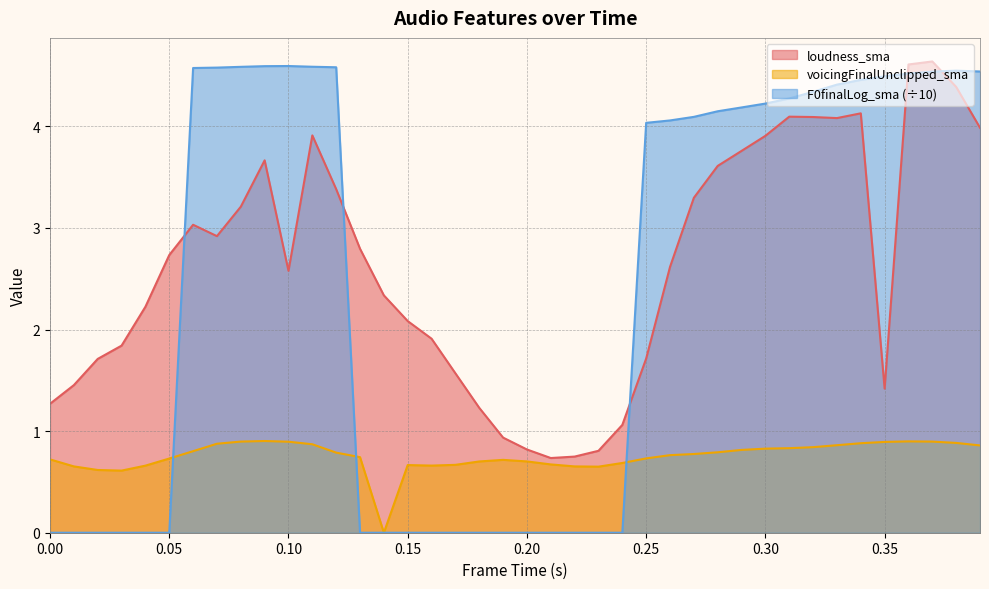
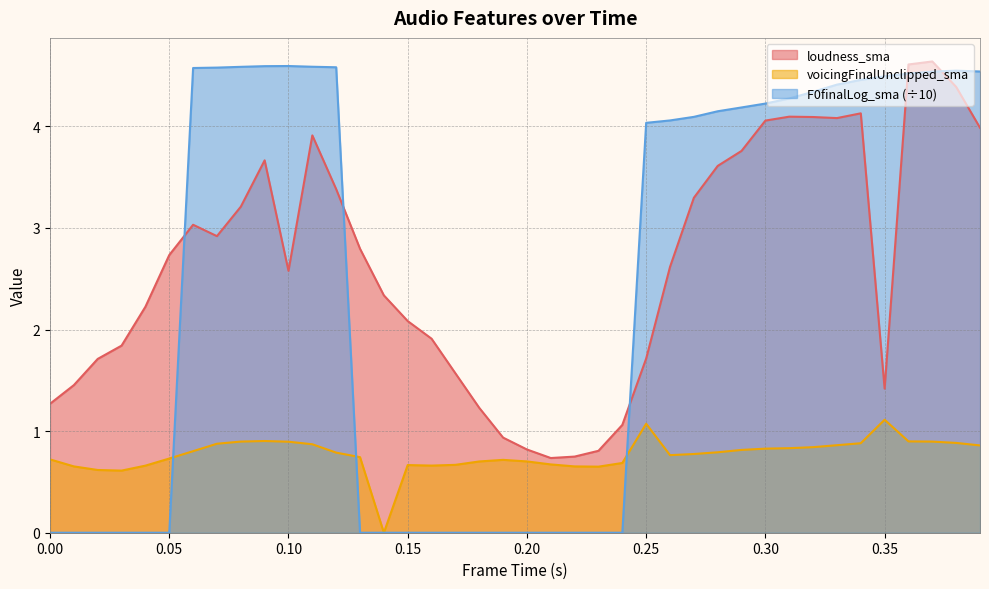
voicingFinalUnclipped_sma, 0.25: 0.73 -> 1.07
loudness_sma, 0.30: 3.91 -> 4.06
voicingFinalUnclipped_sma, 0.35: 0.89 -> 1.11
